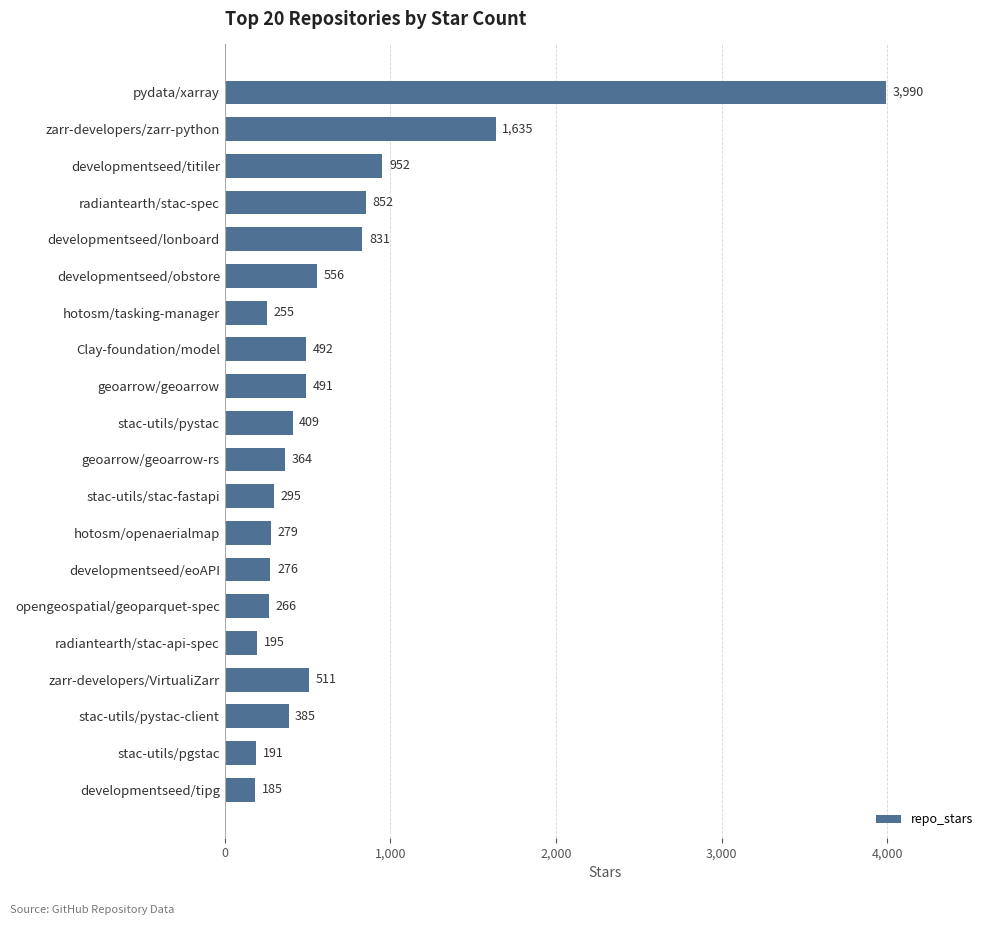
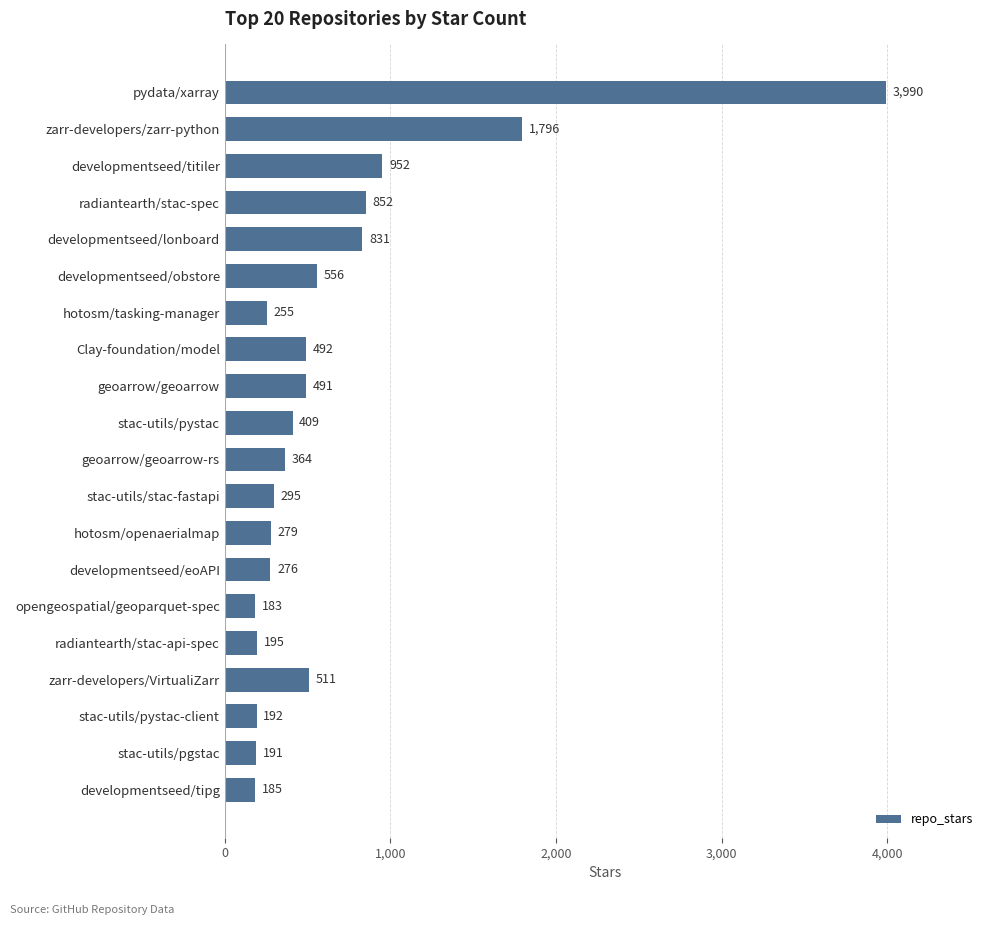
zarr-developers/zarr-python: 1,635 -> 1,796
opengeospatial/geoparquet-spec: 266 -> 183
stac-utils/pystac-client: 385 -> 192
